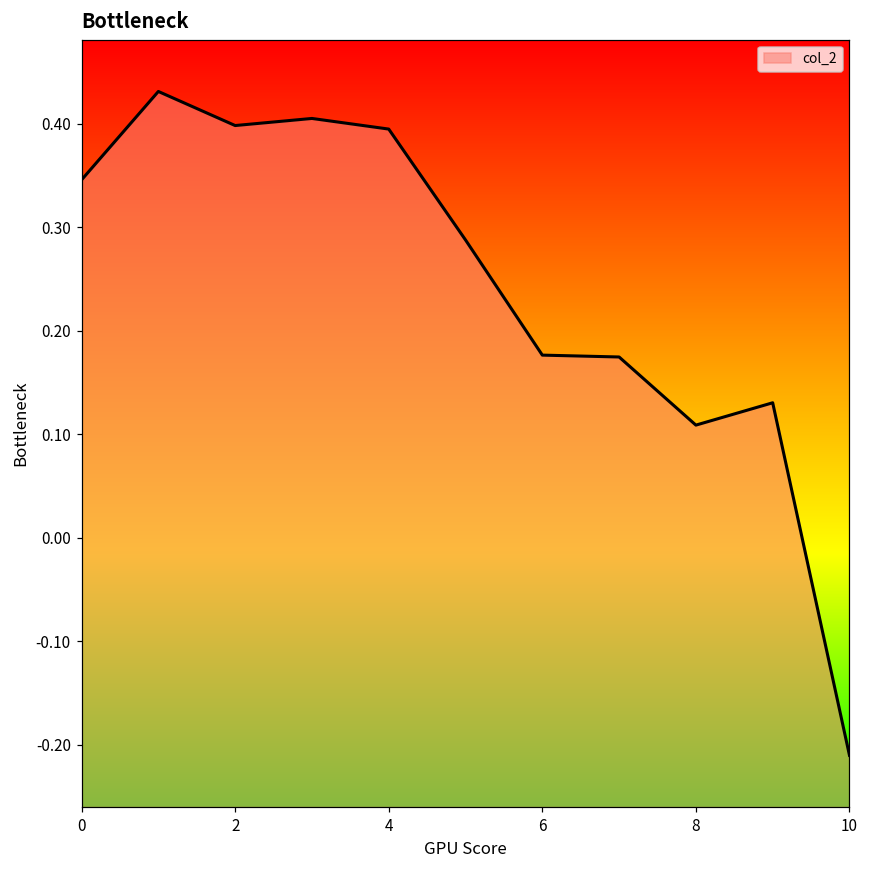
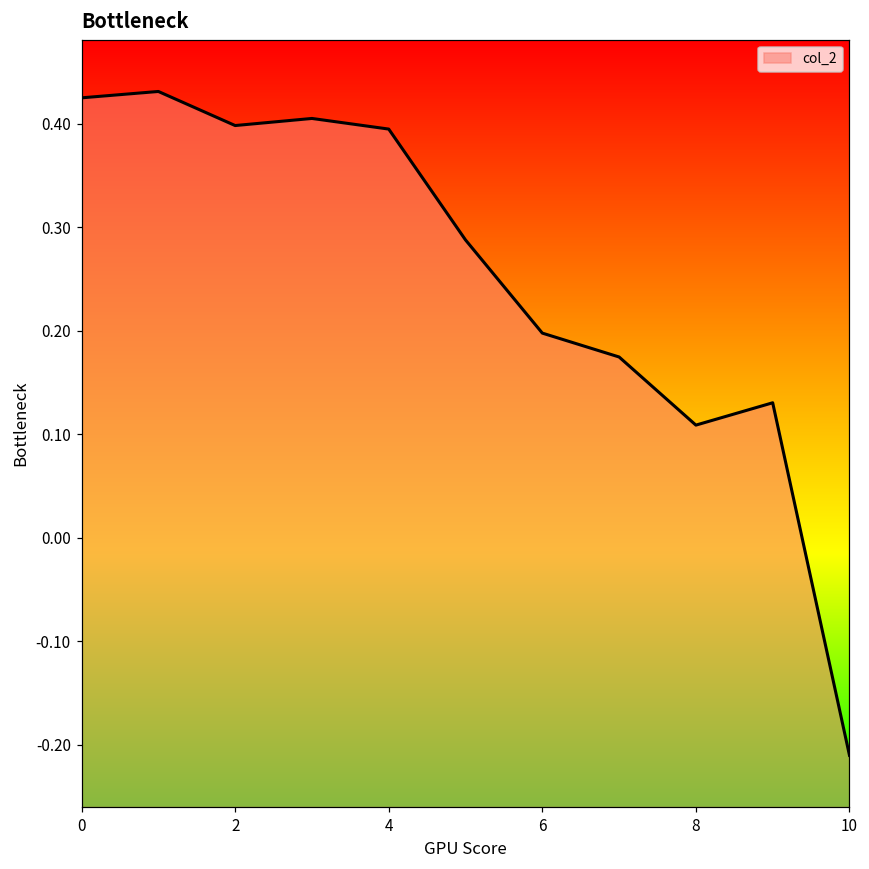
0: 0.35 -> 0.42
6: 0.18 -> 0.20
